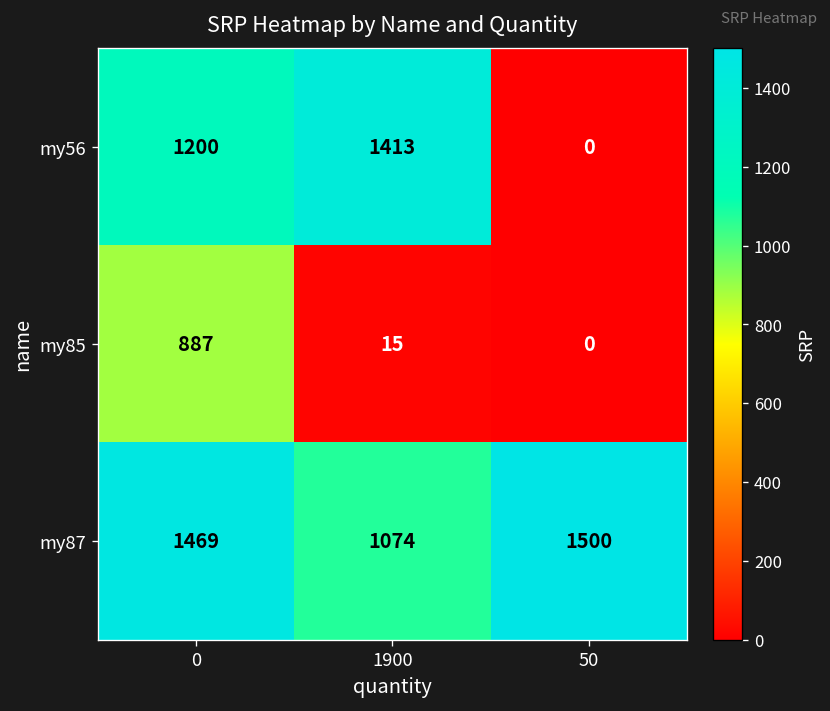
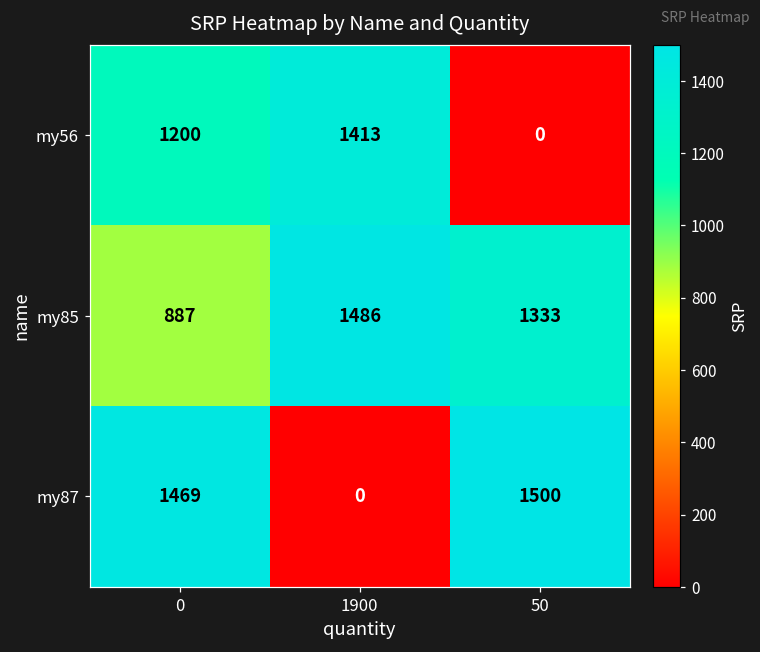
my85, 1900: 15 -> 1486
my85, 50: 0 -> 1333
my87, 1900: 1074 -> 0
